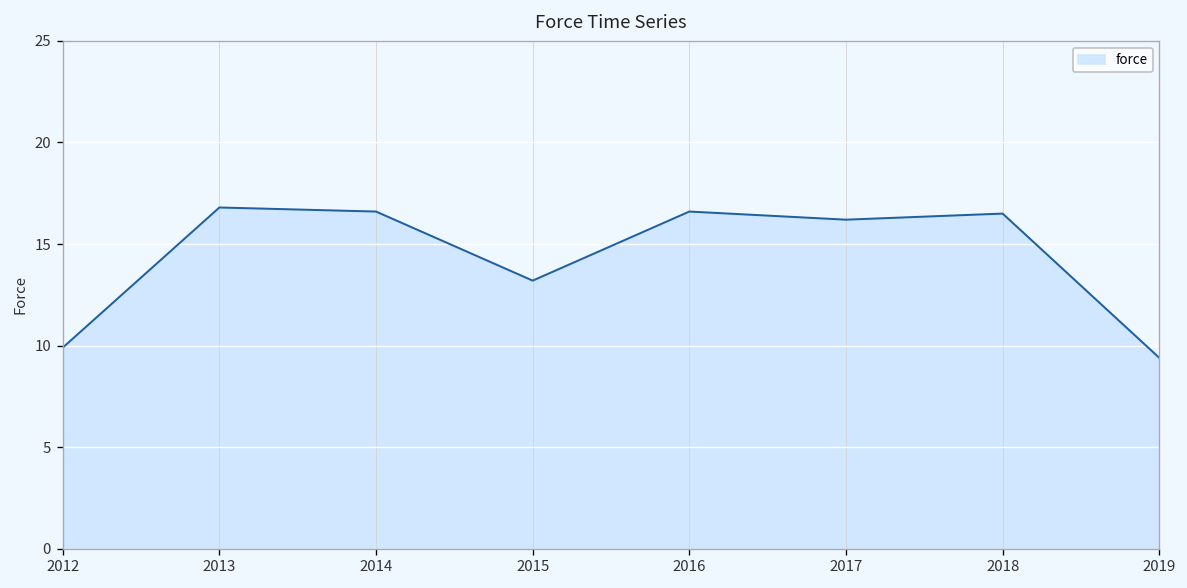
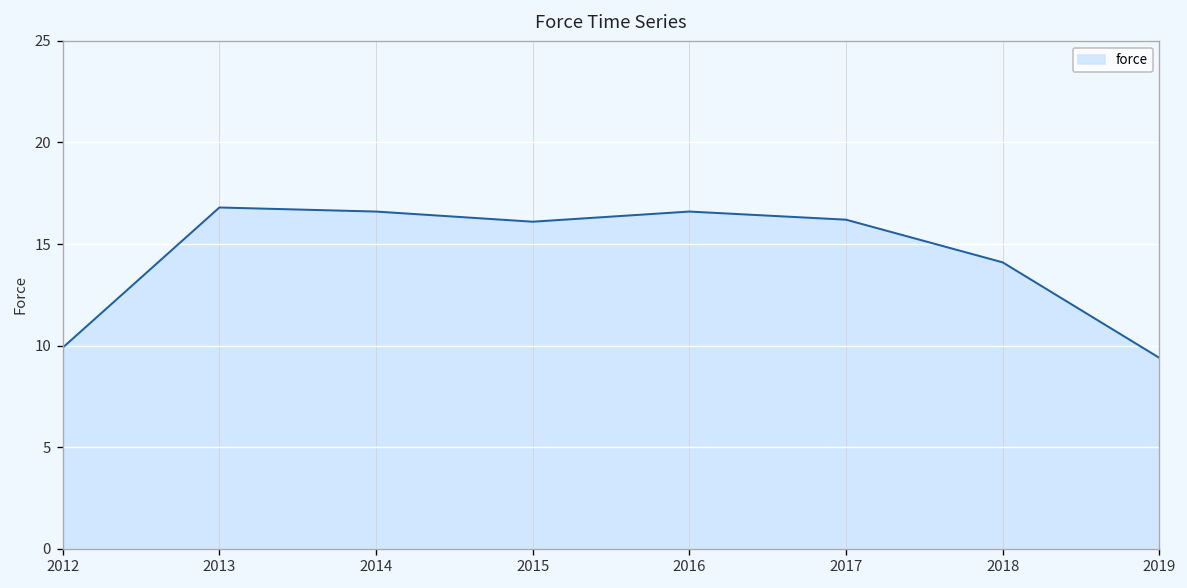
2015: 13.2 -> 16.1
2018: 16.5 -> 14.1
